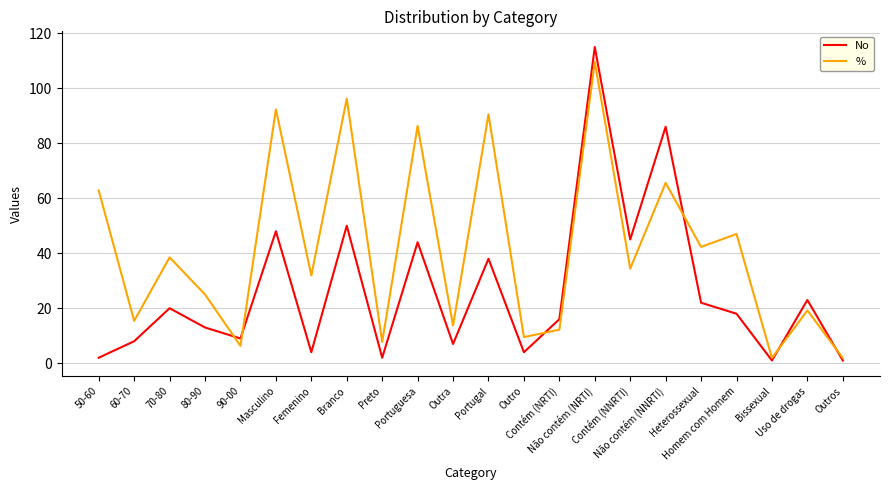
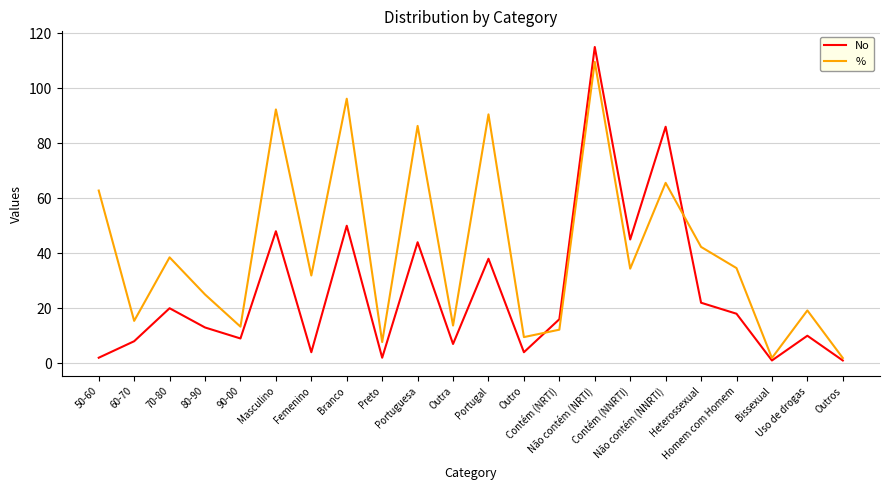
%, 90-00: 6 -> 13
%, Homem com Homem: 47 -> 35
No, Uso de drogas: 23 -> 10
